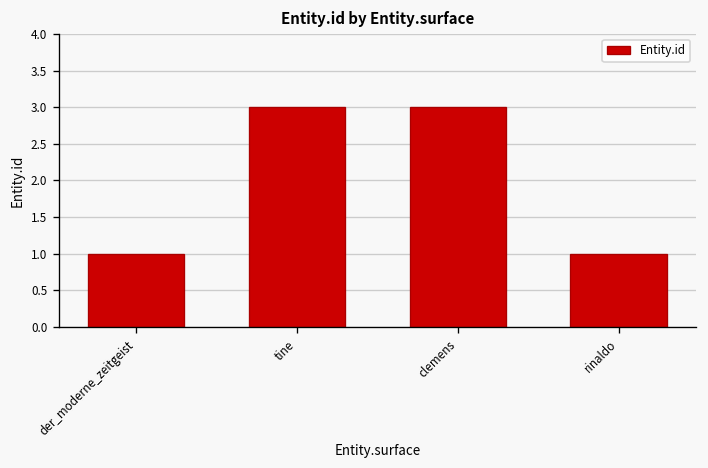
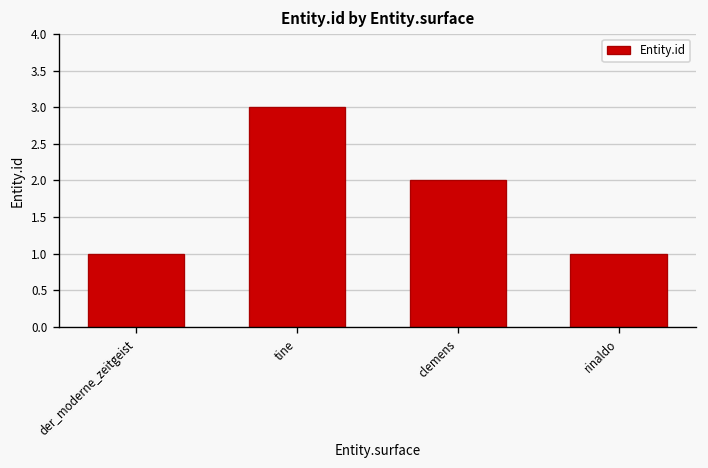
clemens: 3 -> 2
